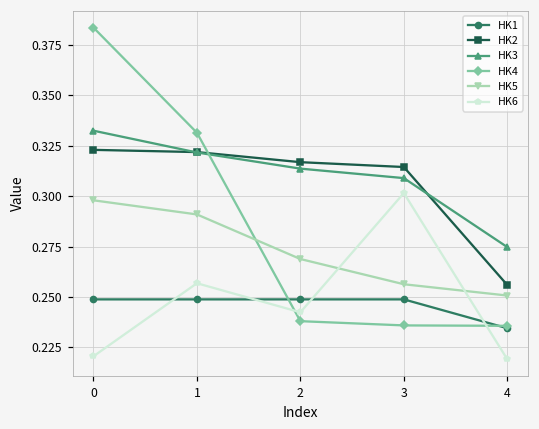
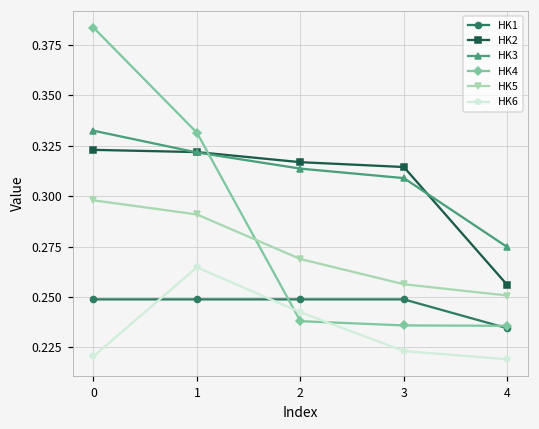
HK6, 1: 0.257 -> 0.265
HK6, 3: 0.302 -> 0.223
